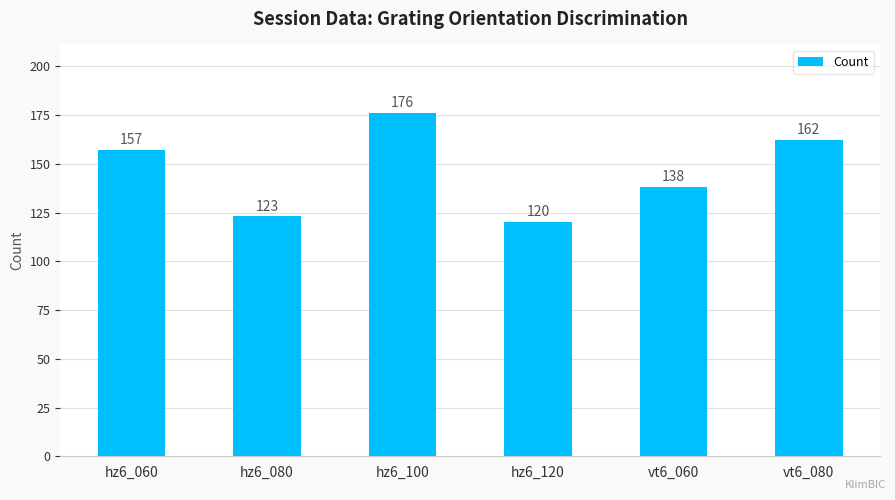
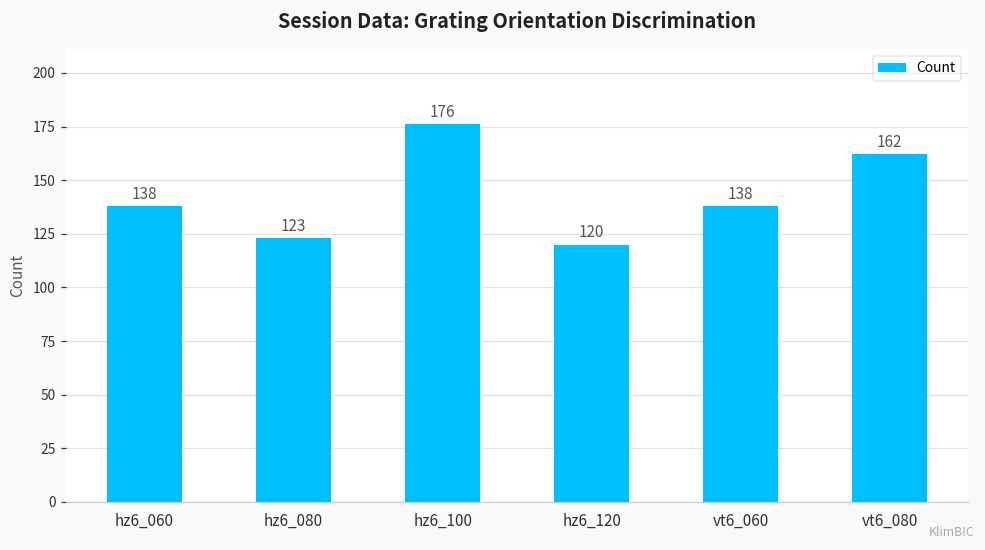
hz6_060: 157 -> 138
